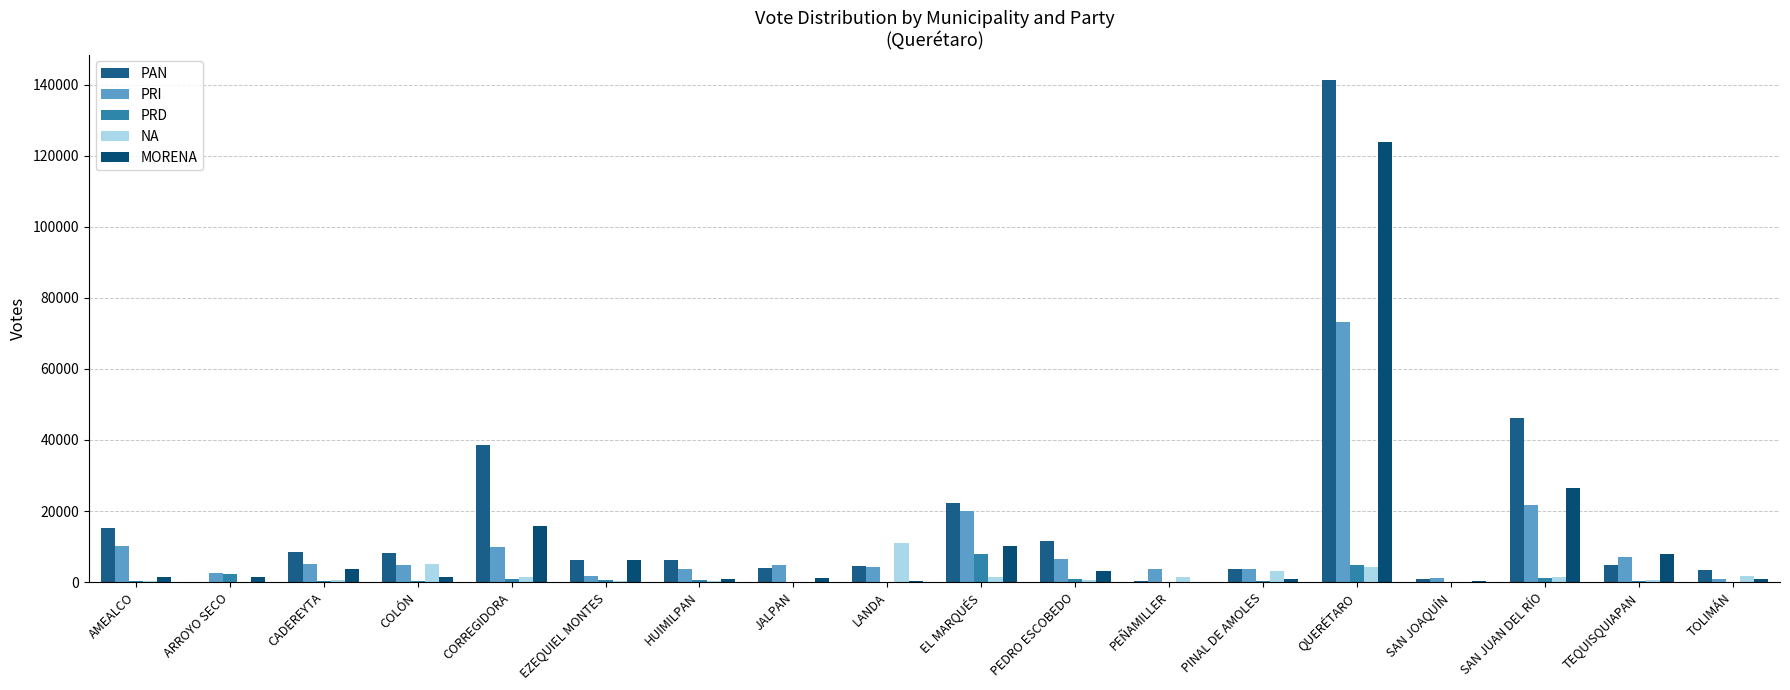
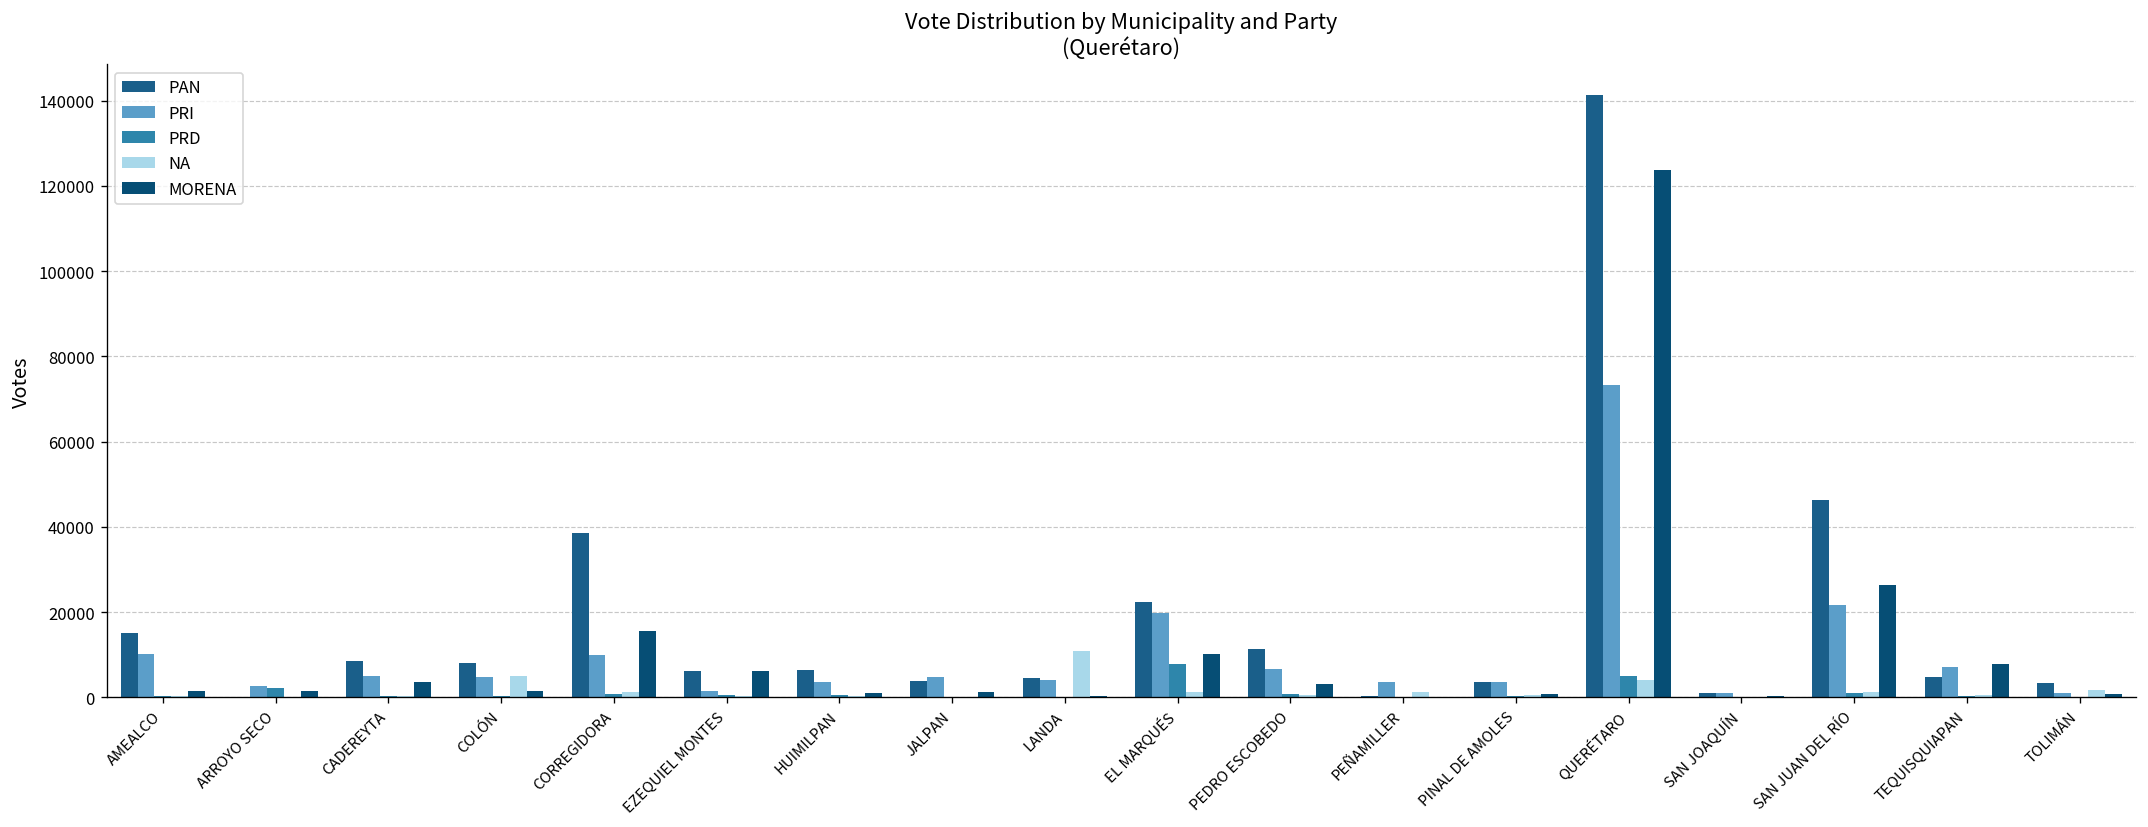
NA, PINAL DE AMOLES: 3000 -> 1000
